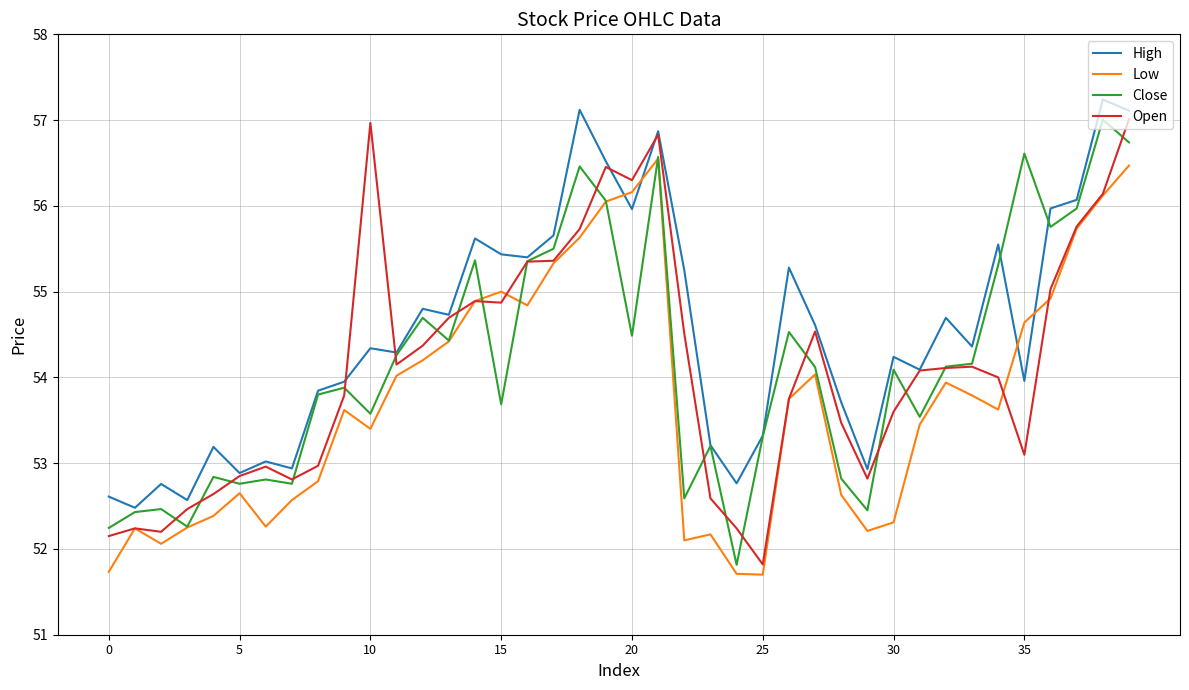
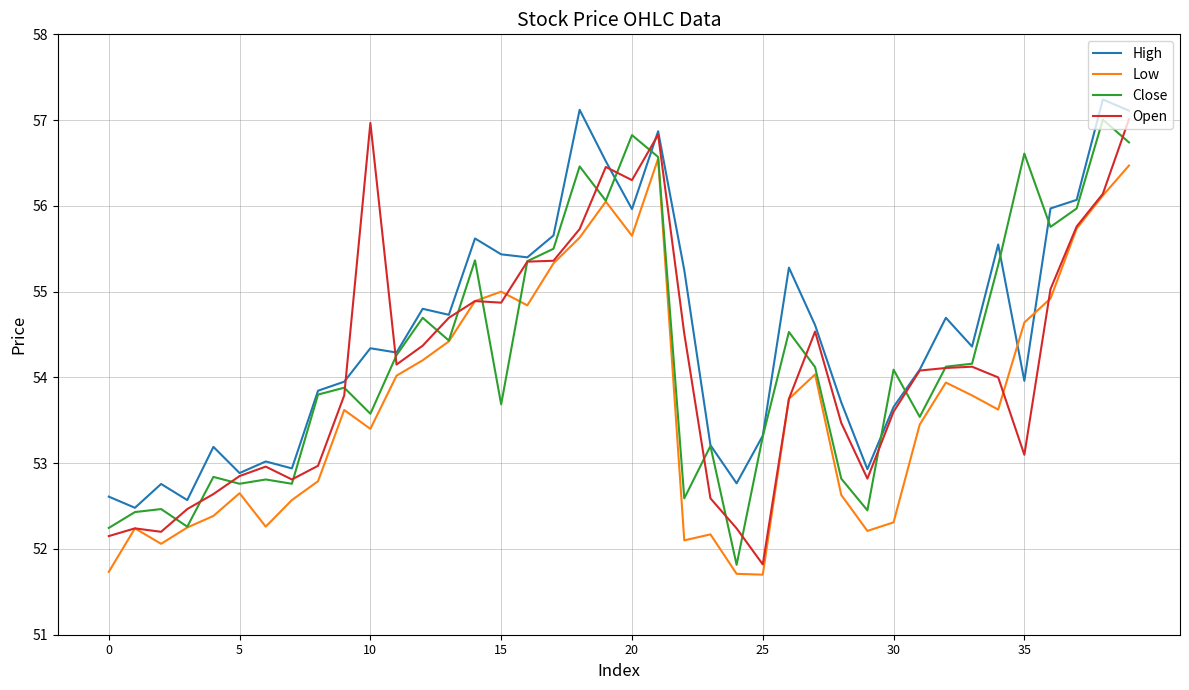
Low, 20: 56.2 -> 55.7
Close, 20: 54.5 -> 56.8
High, 30: 54.2 -> 53.7
